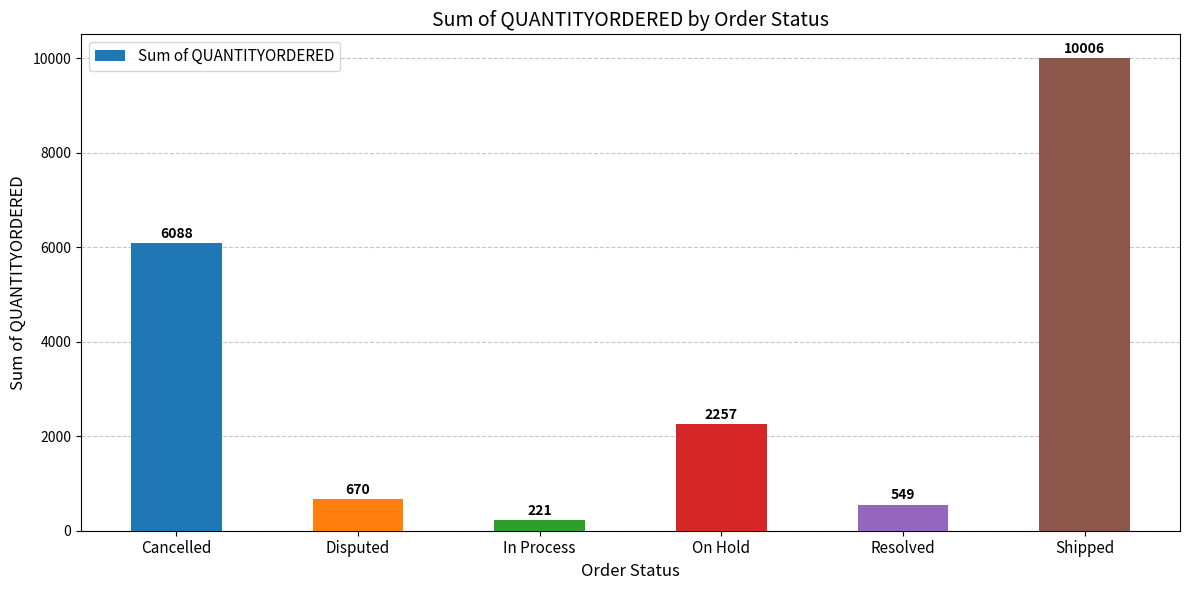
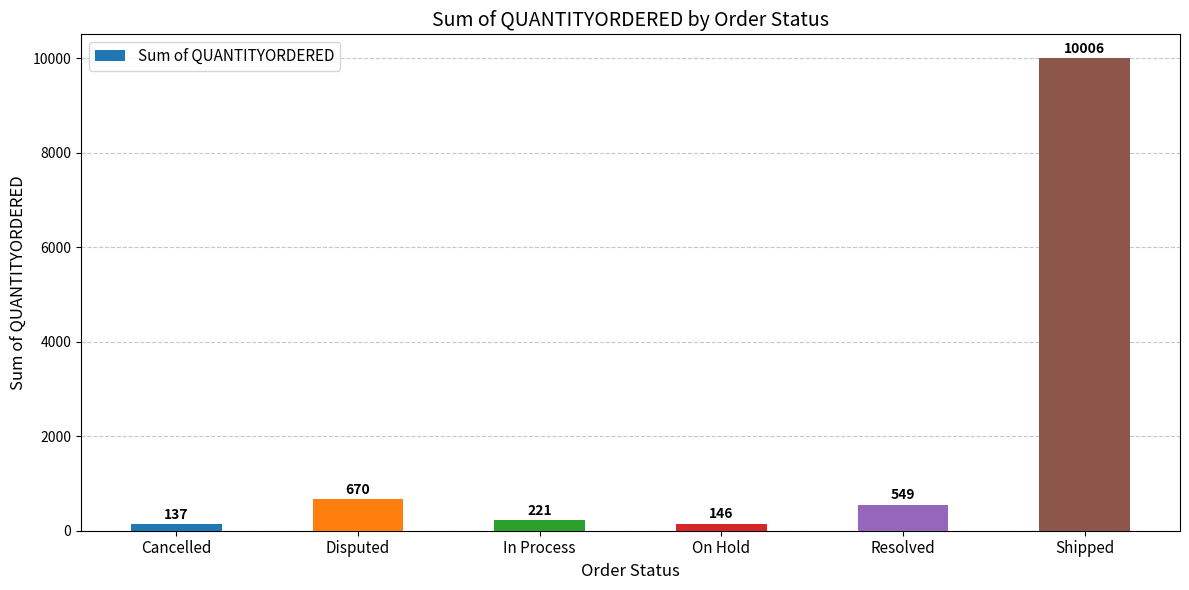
Cancelled: 6088 -> 137
On Hold: 2257 -> 146
